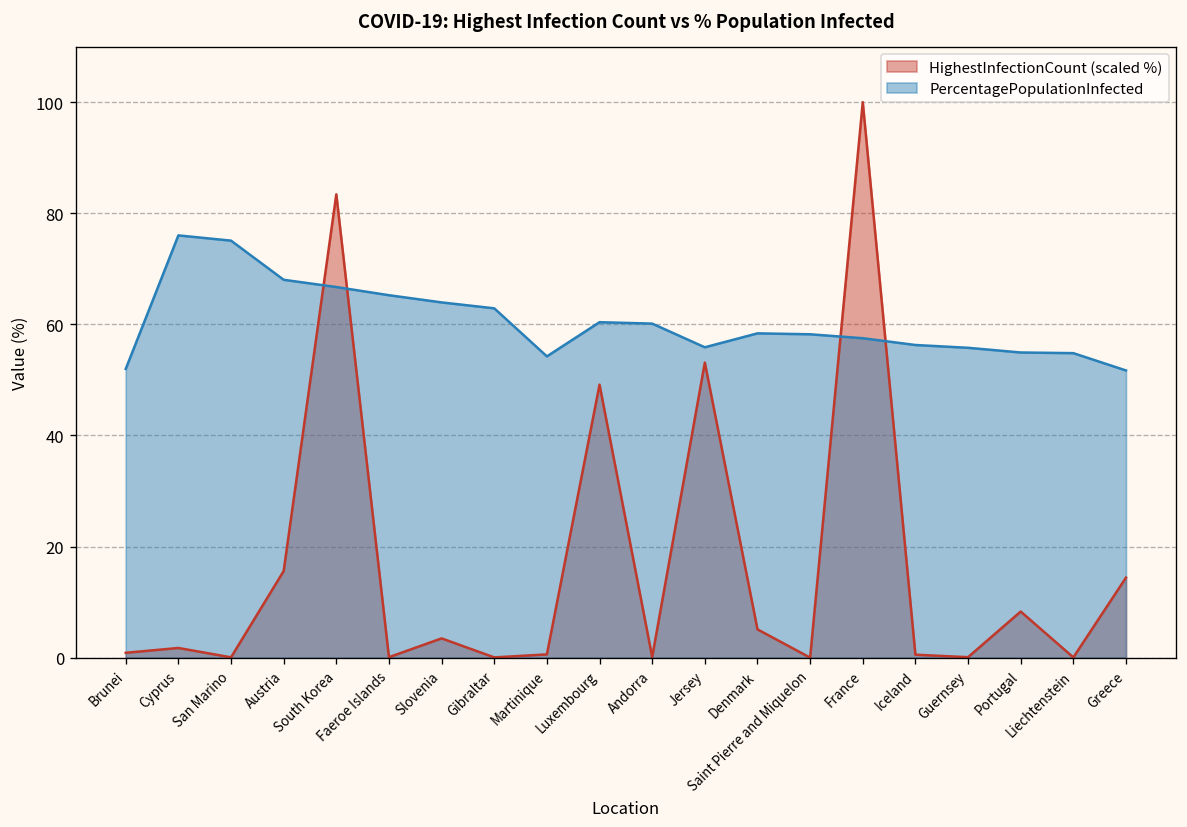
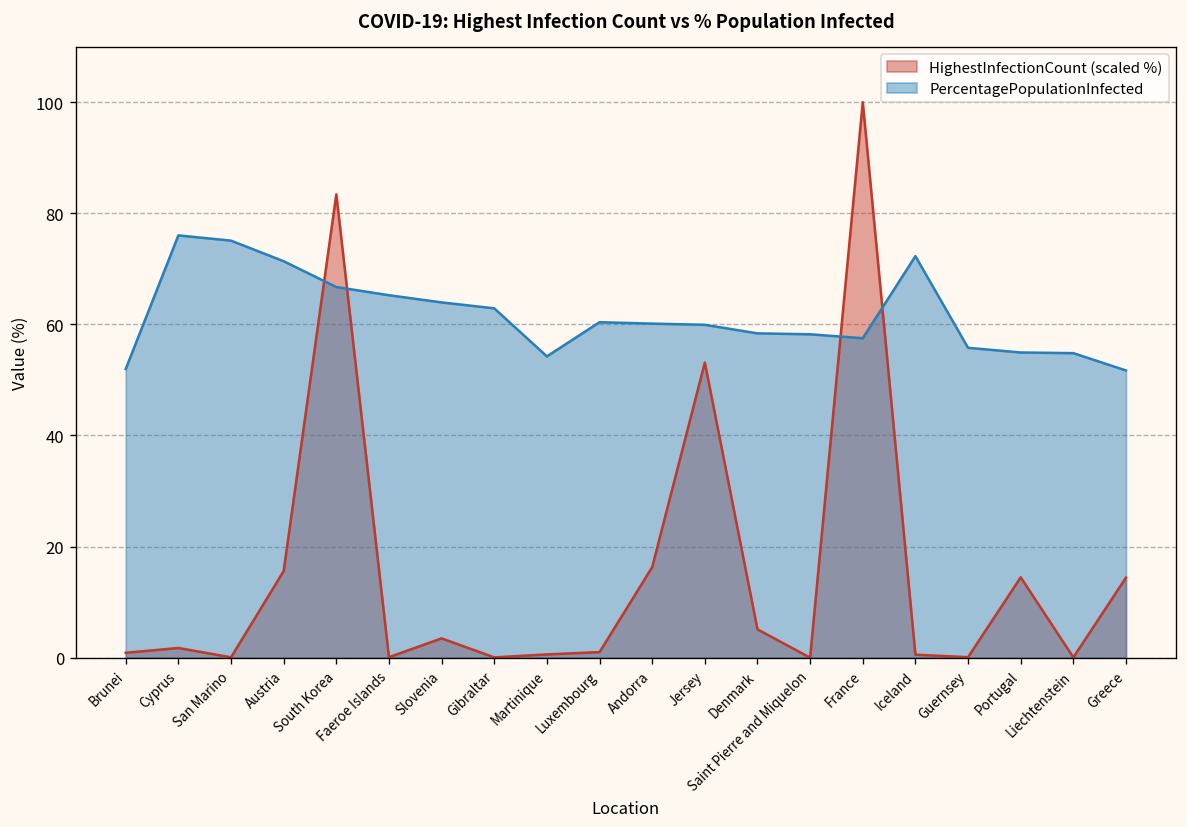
PercentagePopulationInfected, Austria: 68 -> 71
HighestInfectionCount (scaled %), Luxembourg: 49 -> 1
HighestInfectionCount (scaled %), Andorra: 0 -> 16
PercentagePopulationInfected, Jersey: 56 -> 60
PercentagePopulationInfected, Iceland: 56 -> 72
HighestInfectionCount (scaled %), Portugal: 8 -> 14
